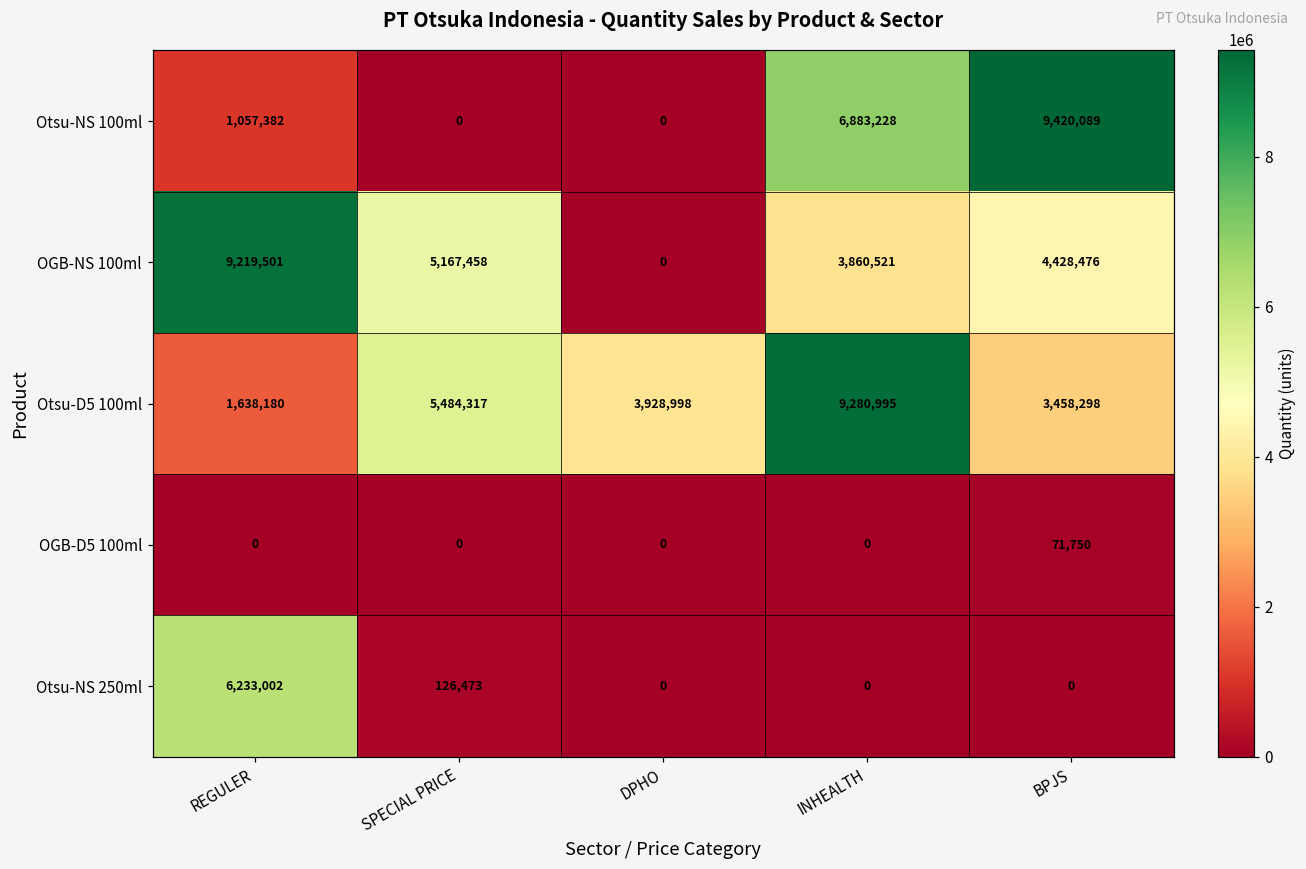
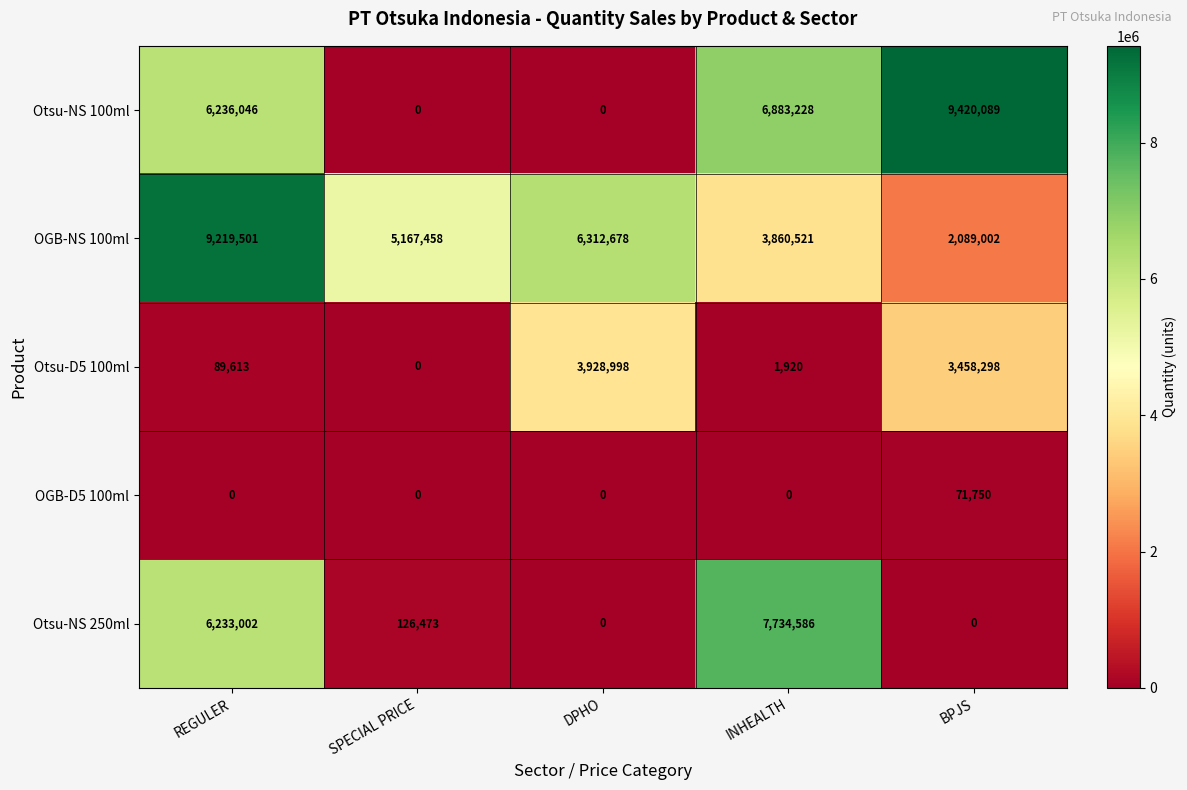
Otsu-NS 100ml, REGULER: 1,057,382 -> 6,236,046
OGB-NS 100ml, DPHO: 0 -> 6,312,678
OGB-NS 100ml, BPJS: 4,428,476 -> 2,089,002
Otsu-D5 100ml, REGULER: 1,638,180 -> 89,613
Otsu-D5 100ml, SPECIAL PRICE: 5,484,317 -> 0
Otsu-D5 100ml, INHEALTH: 9,280,995 -> 1,920
Otsu-NS 250ml, INHEALTH: 0 -> 7,734,586
